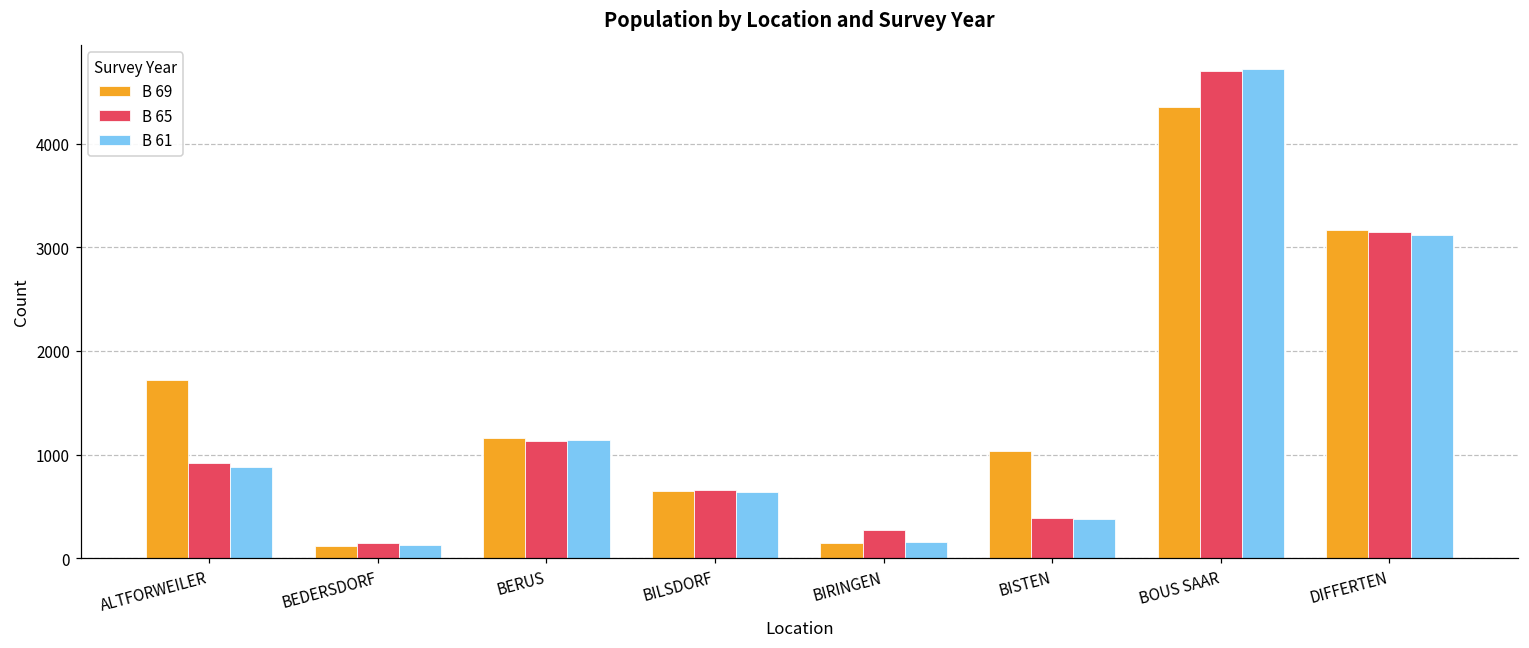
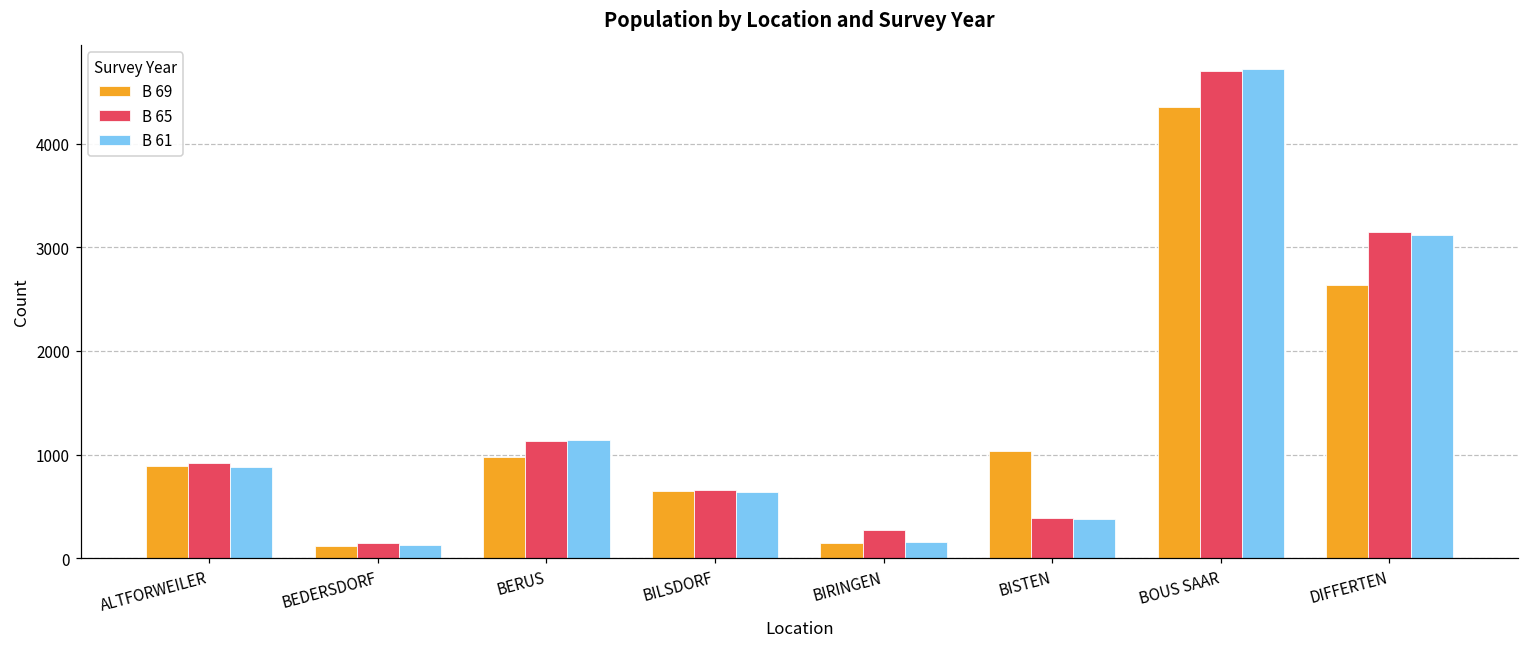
B 69, ALTFORWEILER: 1700 -> 900
B 69, BERUS: 1200 -> 1000
B 69, DIFFERTEN: 3200 -> 2600
